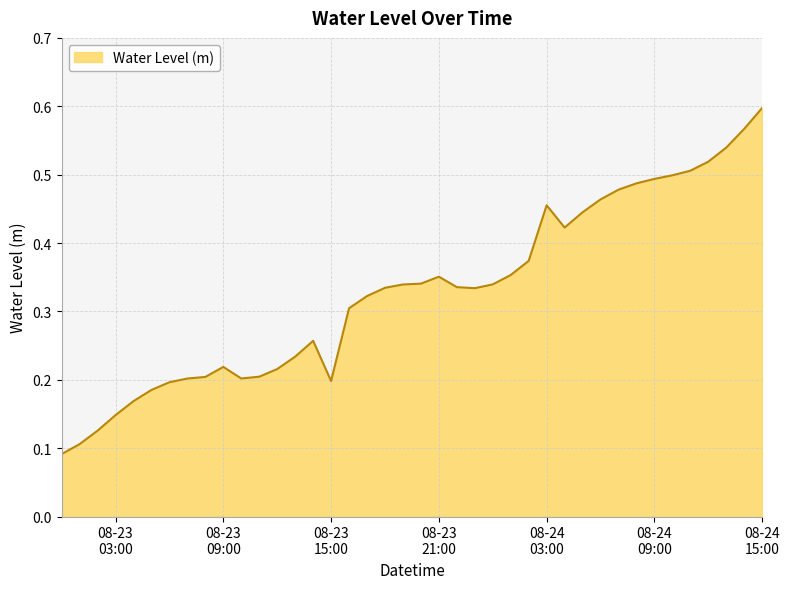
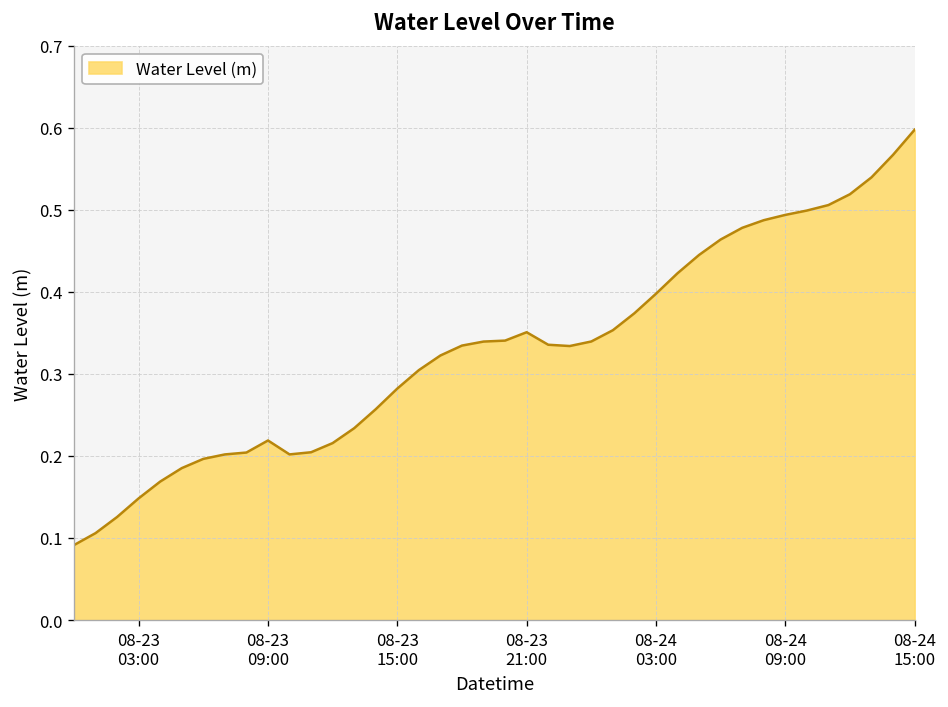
08-23 15:00: 0.20 -> 0.28
08-24 03:00: 0.46 -> 0.40
